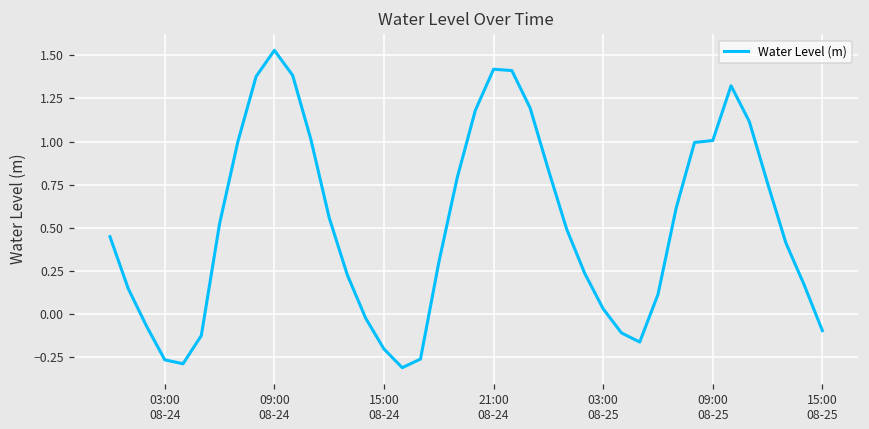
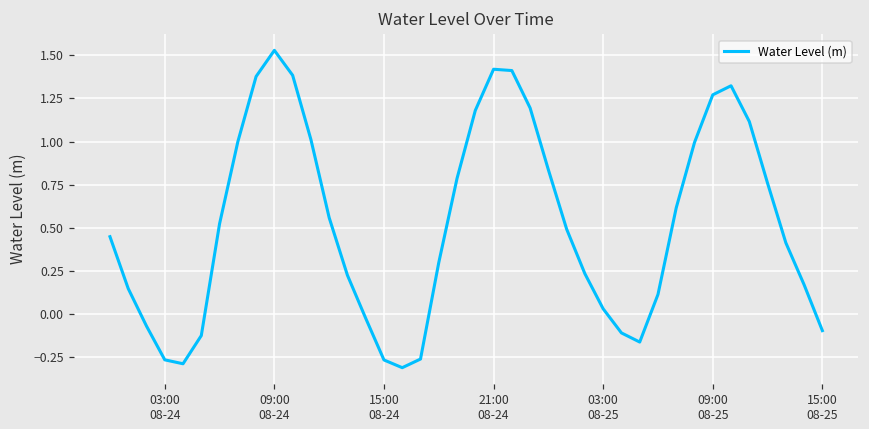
15:00 08-24: -0.20 -> -0.26
09:00 08-25: 1.01 -> 1.27
